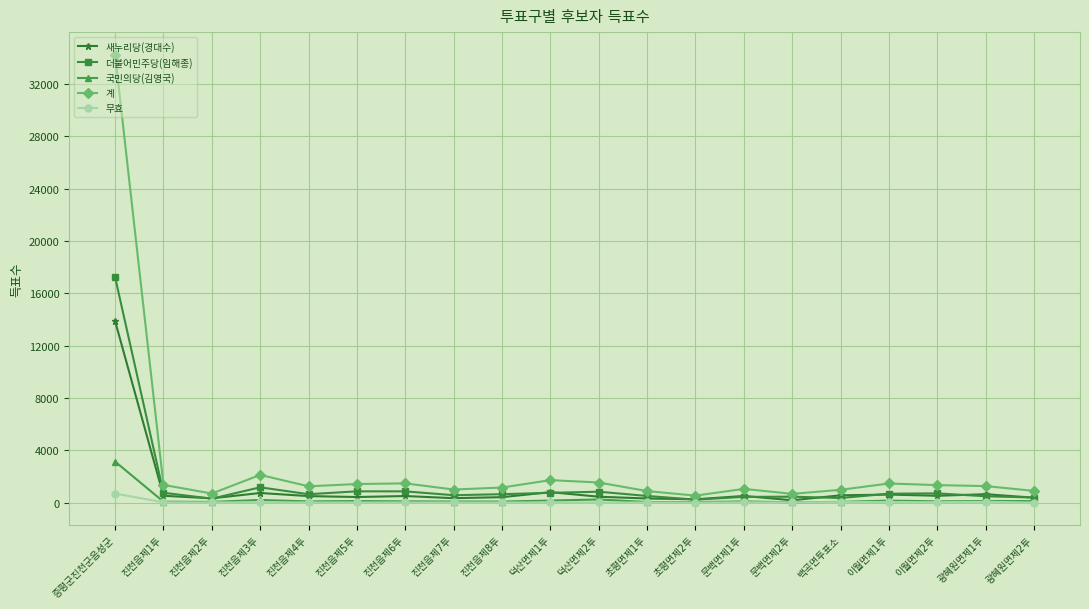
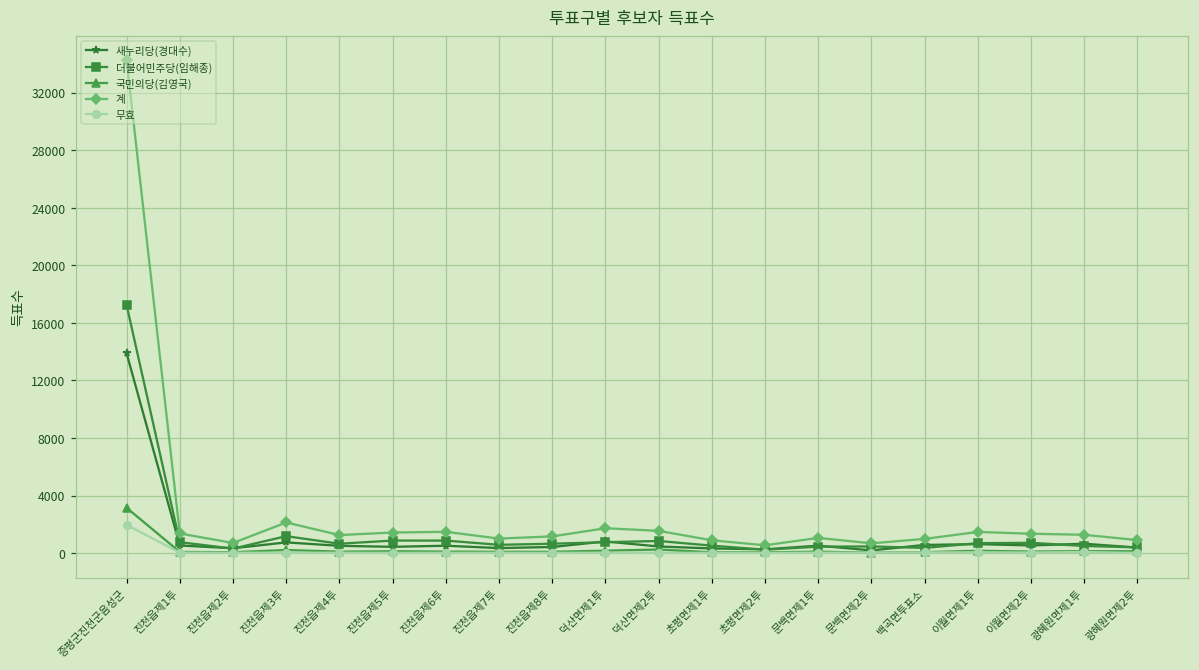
무효, 증평군진천군음성군: 700 -> 2000
